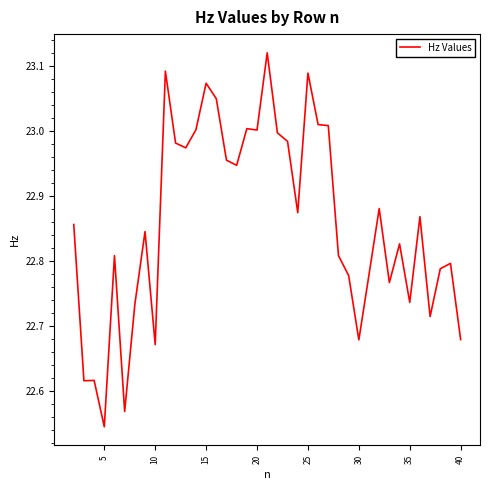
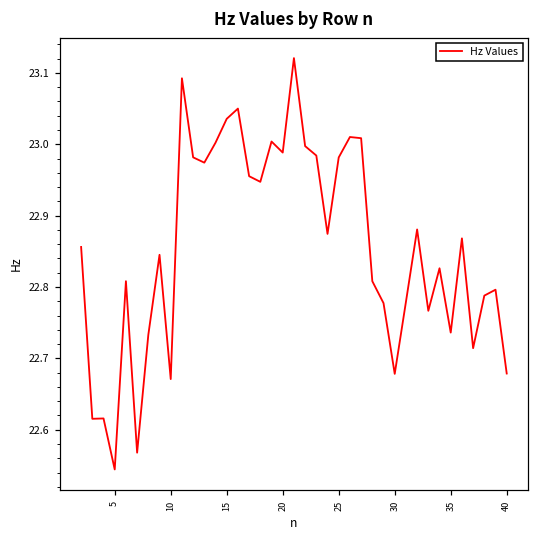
15: 23.07 -> 23.04
20: 23.00 -> 22.99
25: 23.09 -> 22.98
